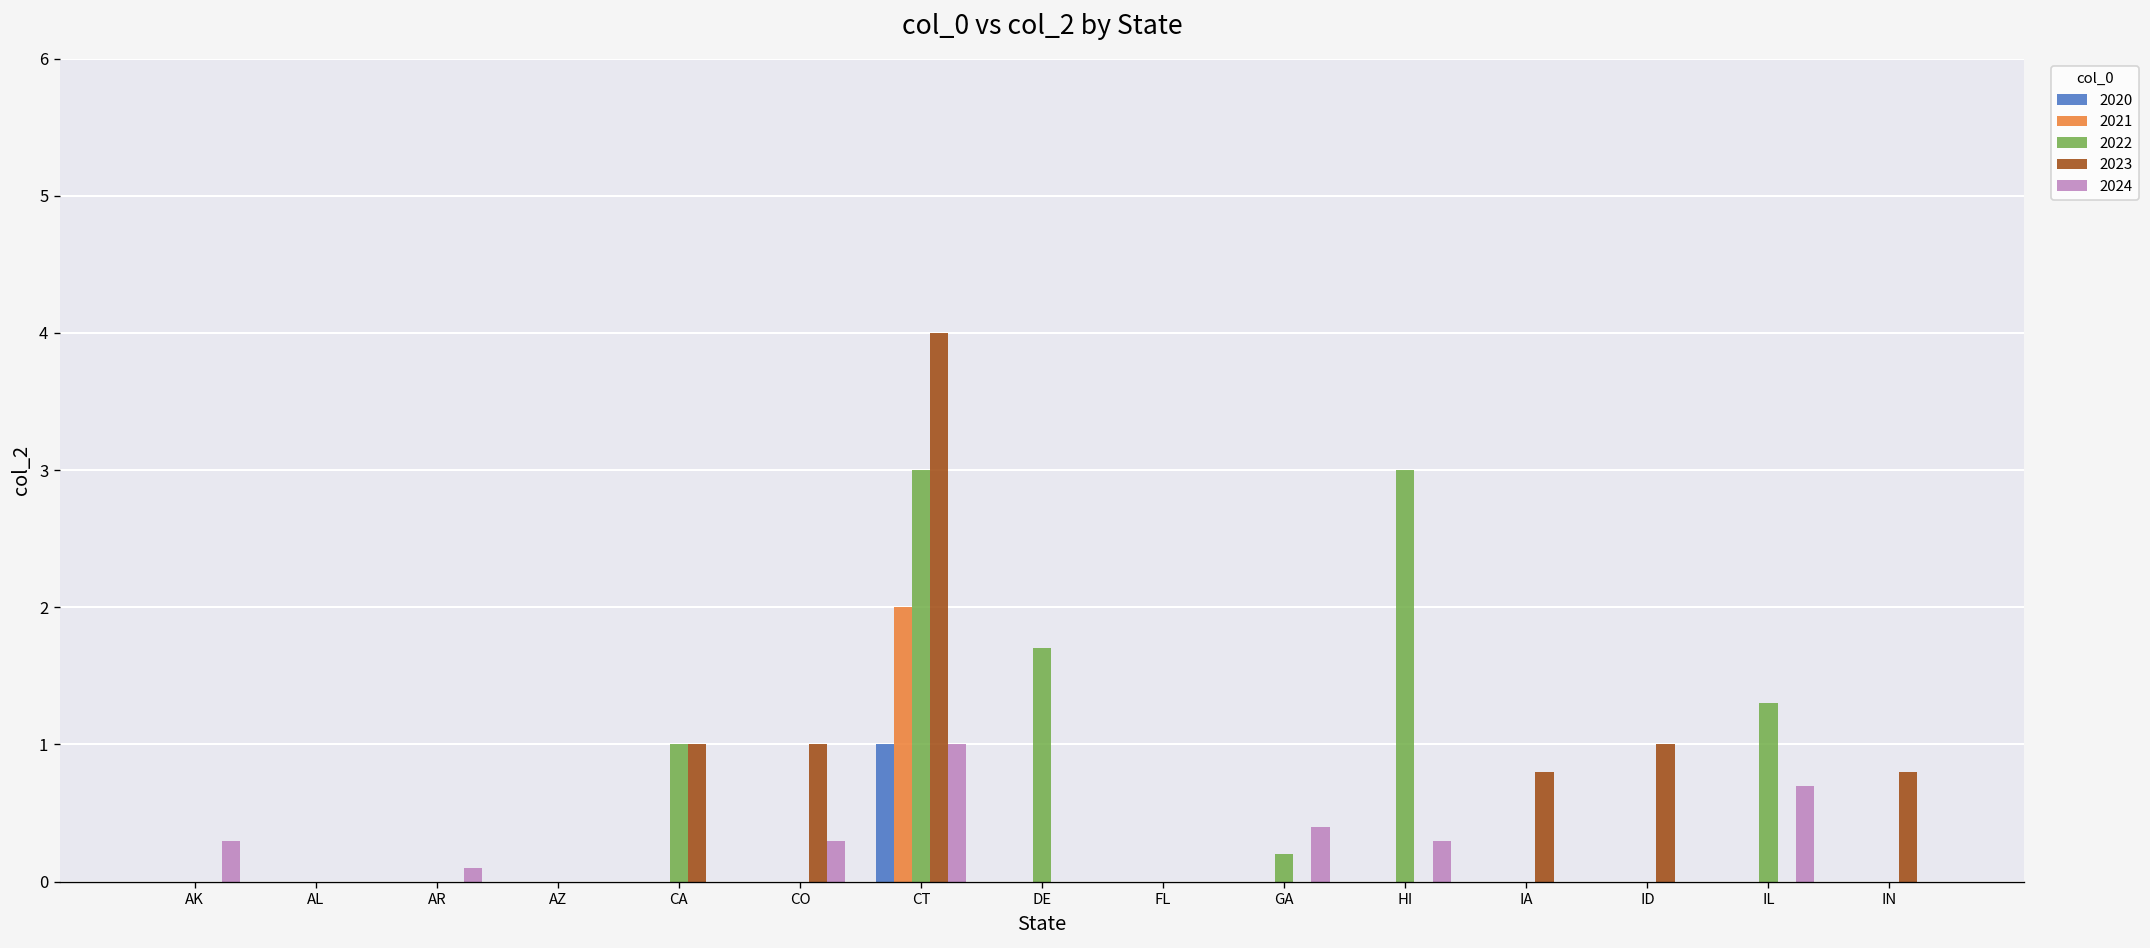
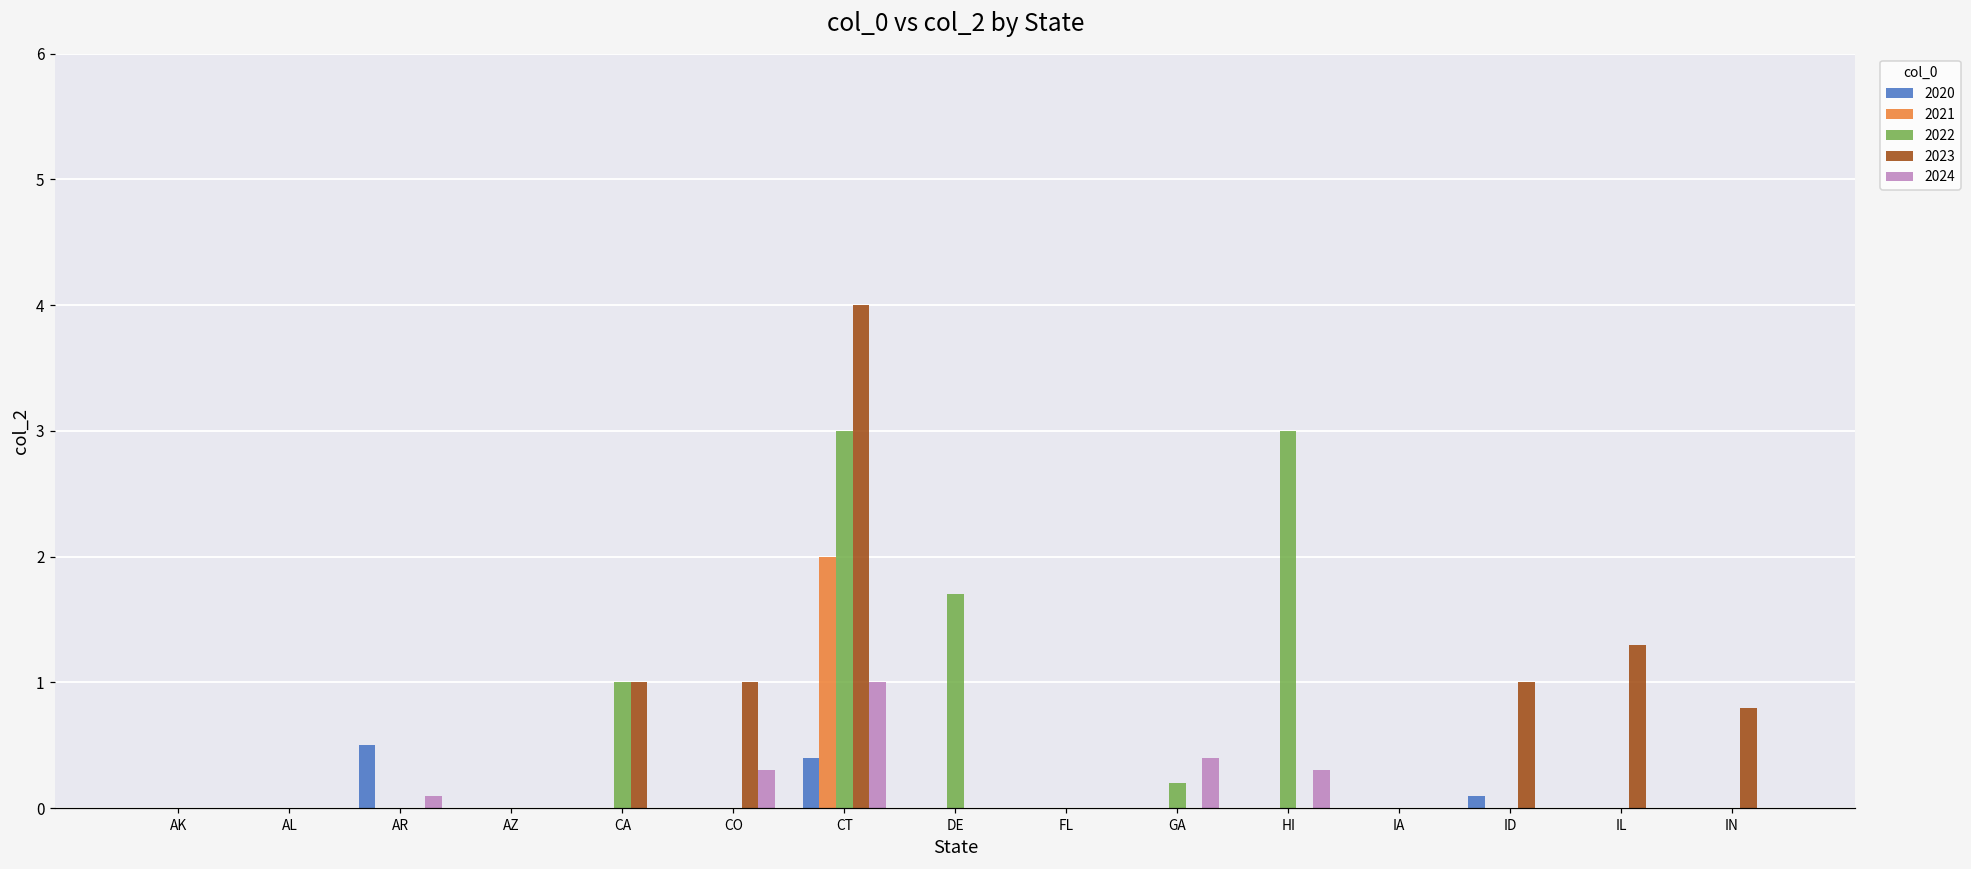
2024, AK: 0.3 -> 0.0
2020, AR: 0.0 -> 0.5
2020, CT: 1.0 -> 0.4
2023, IA: 0.8 -> 0.0
2020, ID: 0.0 -> 0.1
2022, IL: 1.3 -> 0.0
2023, IL: 0.0 -> 1.3
2024, IL: 0.7 -> 0.0
